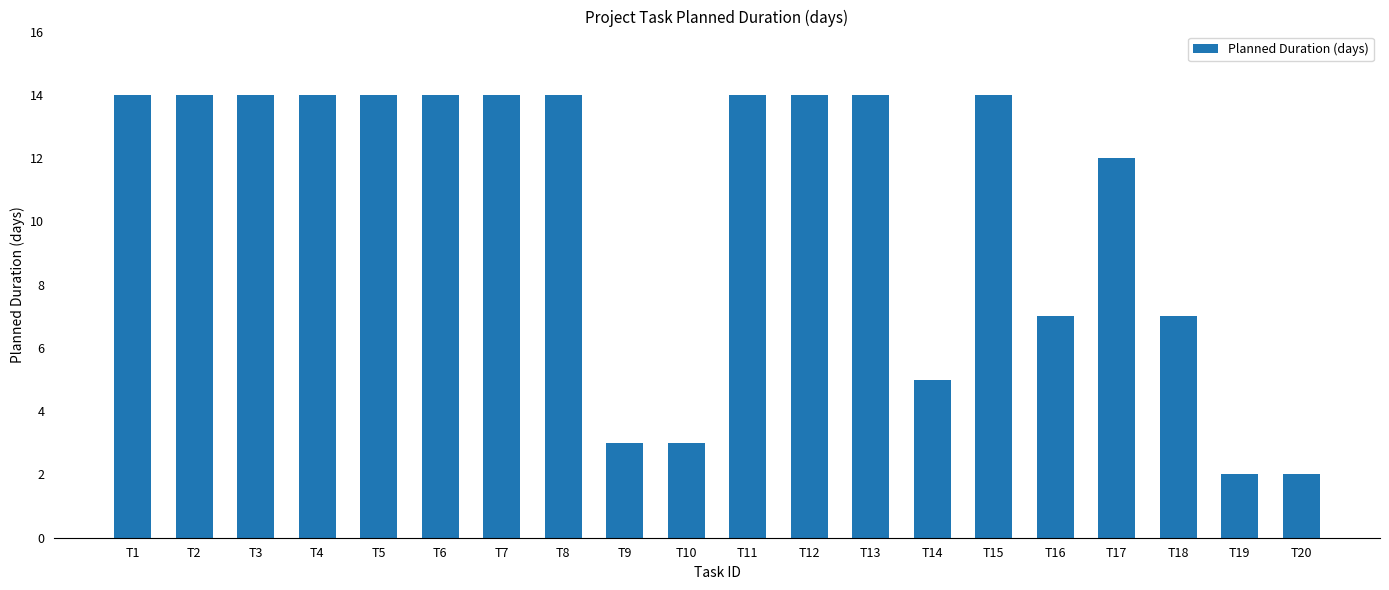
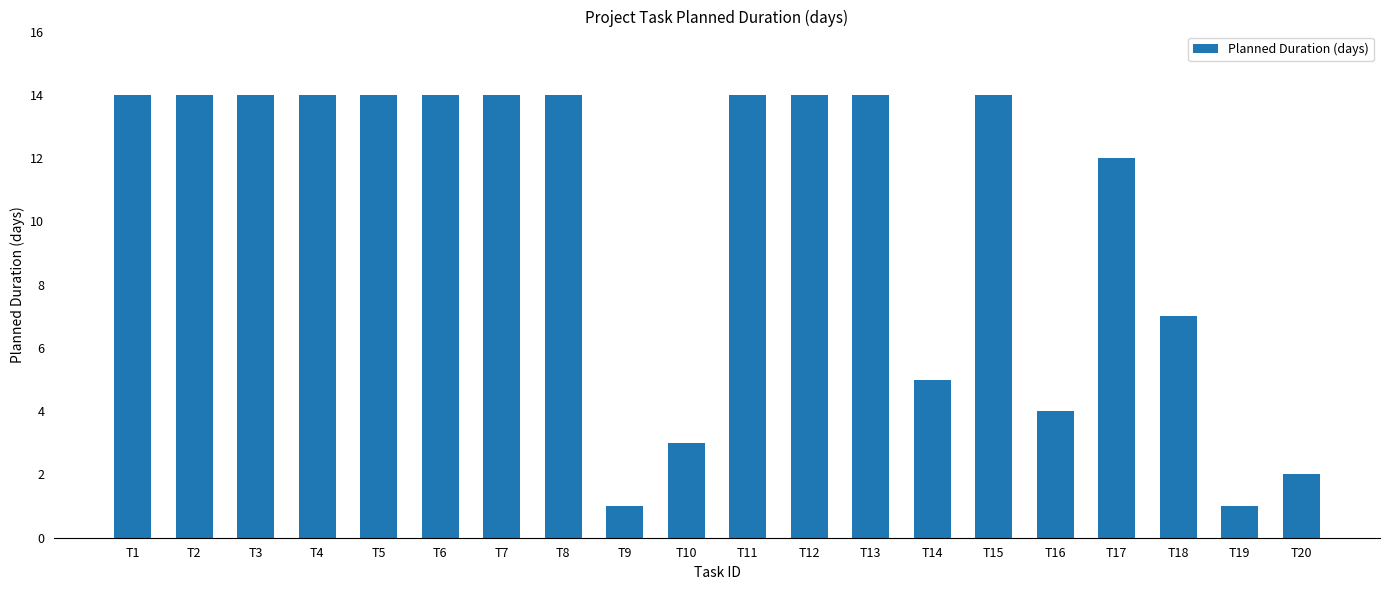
T9: 3 -> 1
T16: 7 -> 4
T19: 2 -> 1
